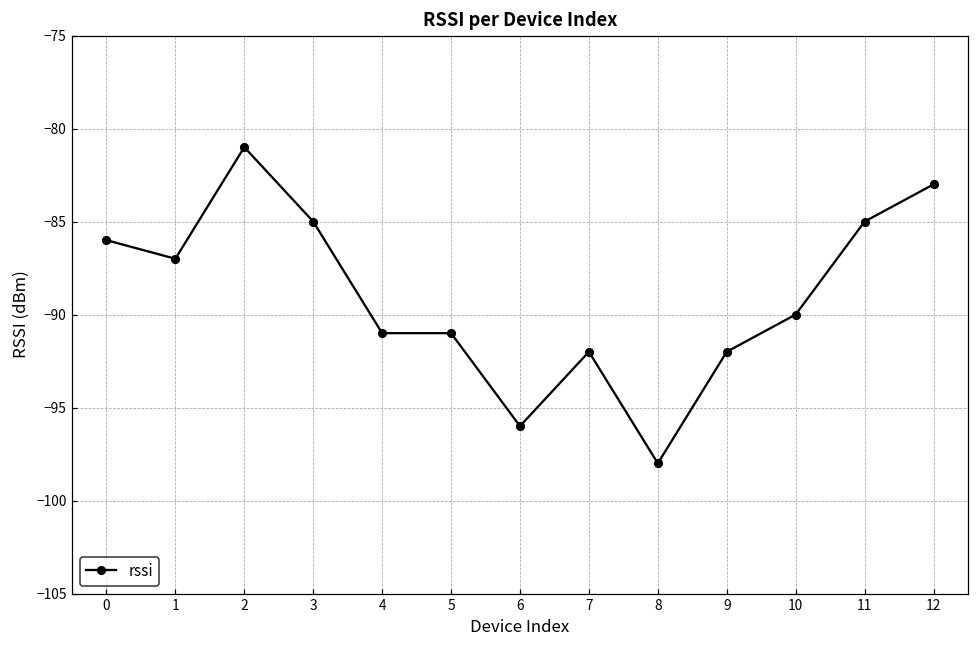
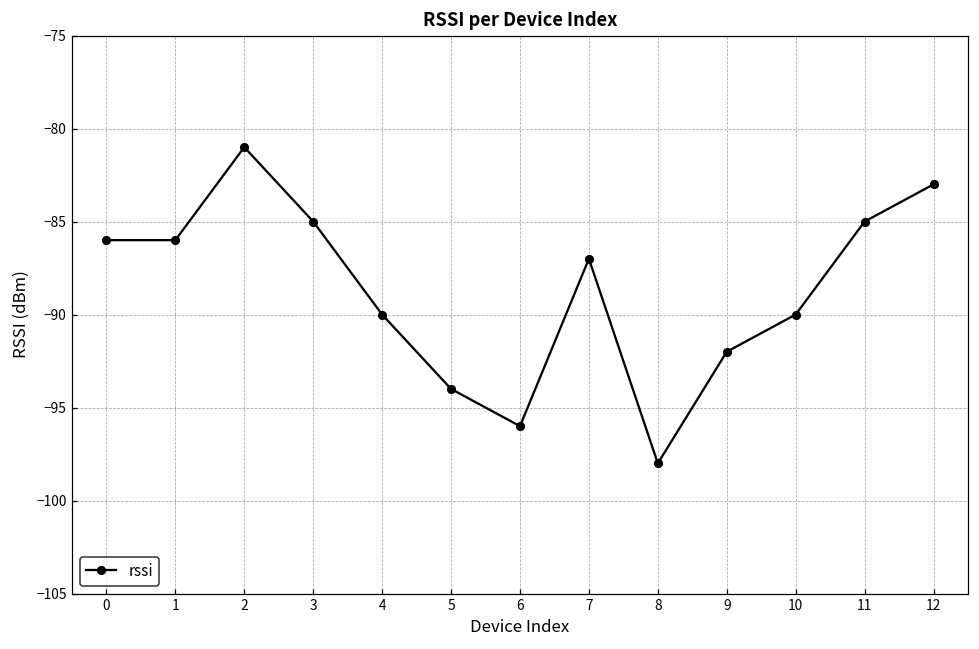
1: -87 -> -86
4: -91 -> -90
5: -91 -> -94
7: -92 -> -87
